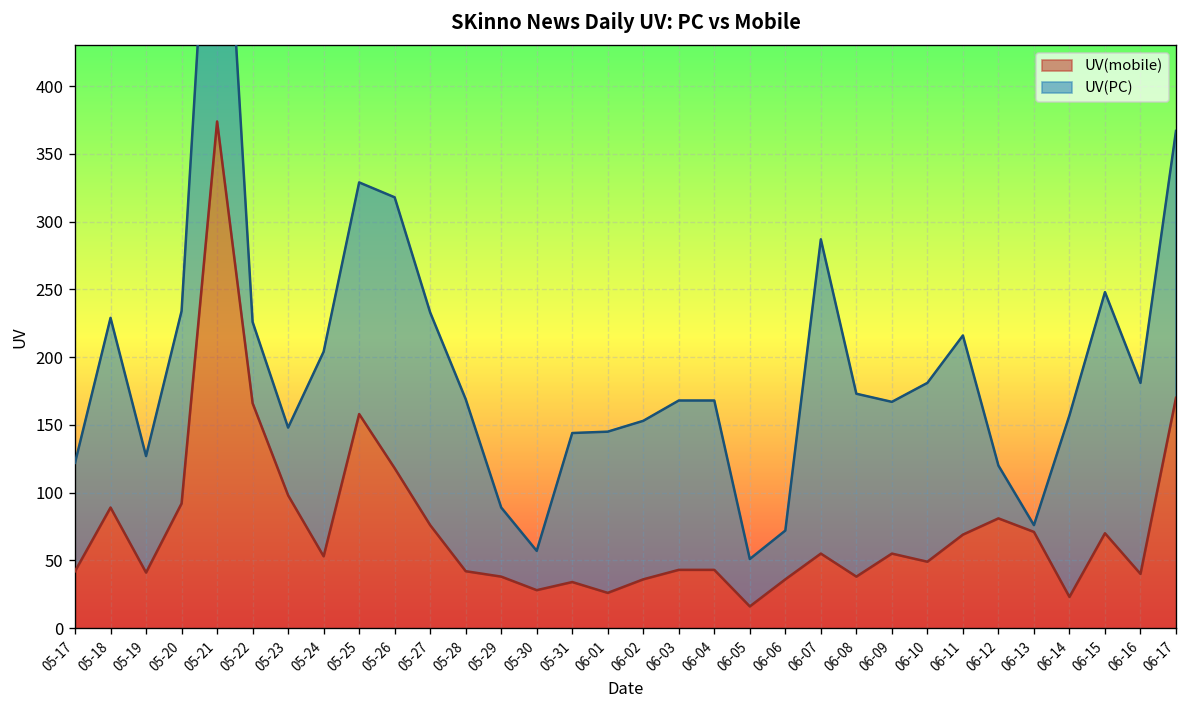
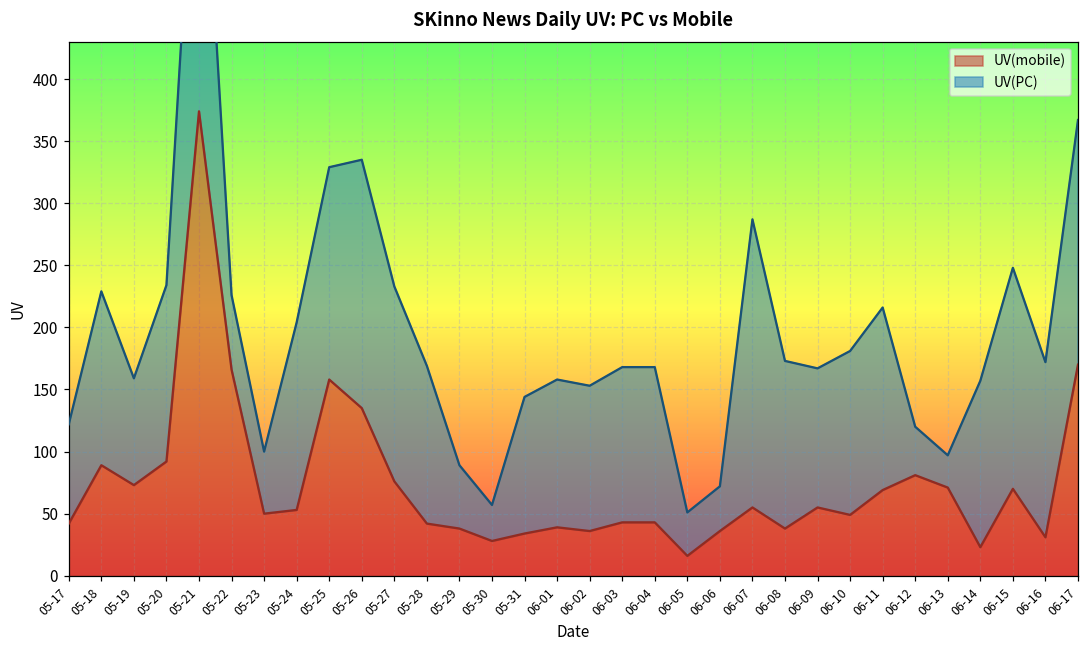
UV(mobile), 05-19: 41 -> 73
UV(mobile), 05-23: 98 -> 50
UV(mobile), 05-26: 118 -> 135
UV(mobile), 06-01: 26 -> 39
UV(PC), 06-13: 5 -> 26
UV(mobile), 06-16: 40 -> 31
